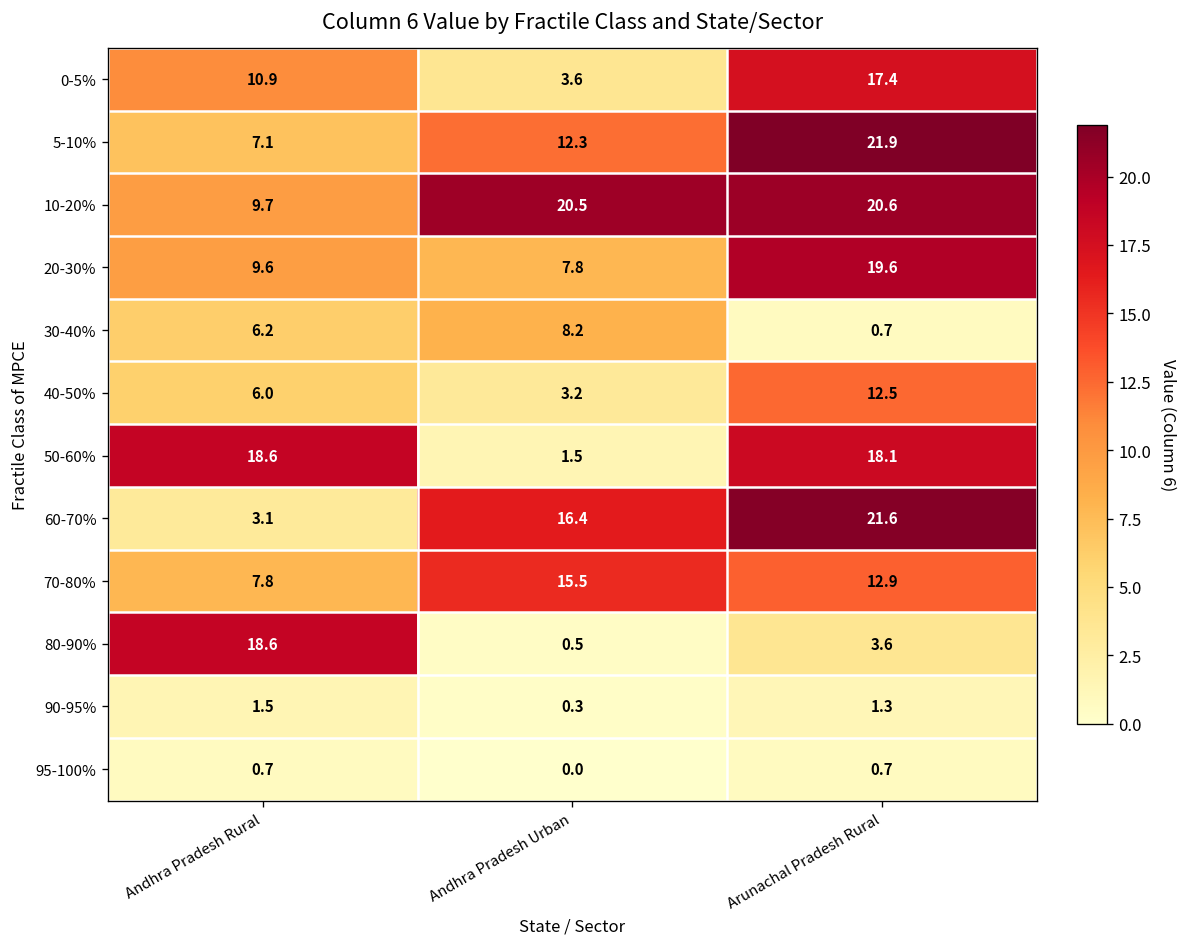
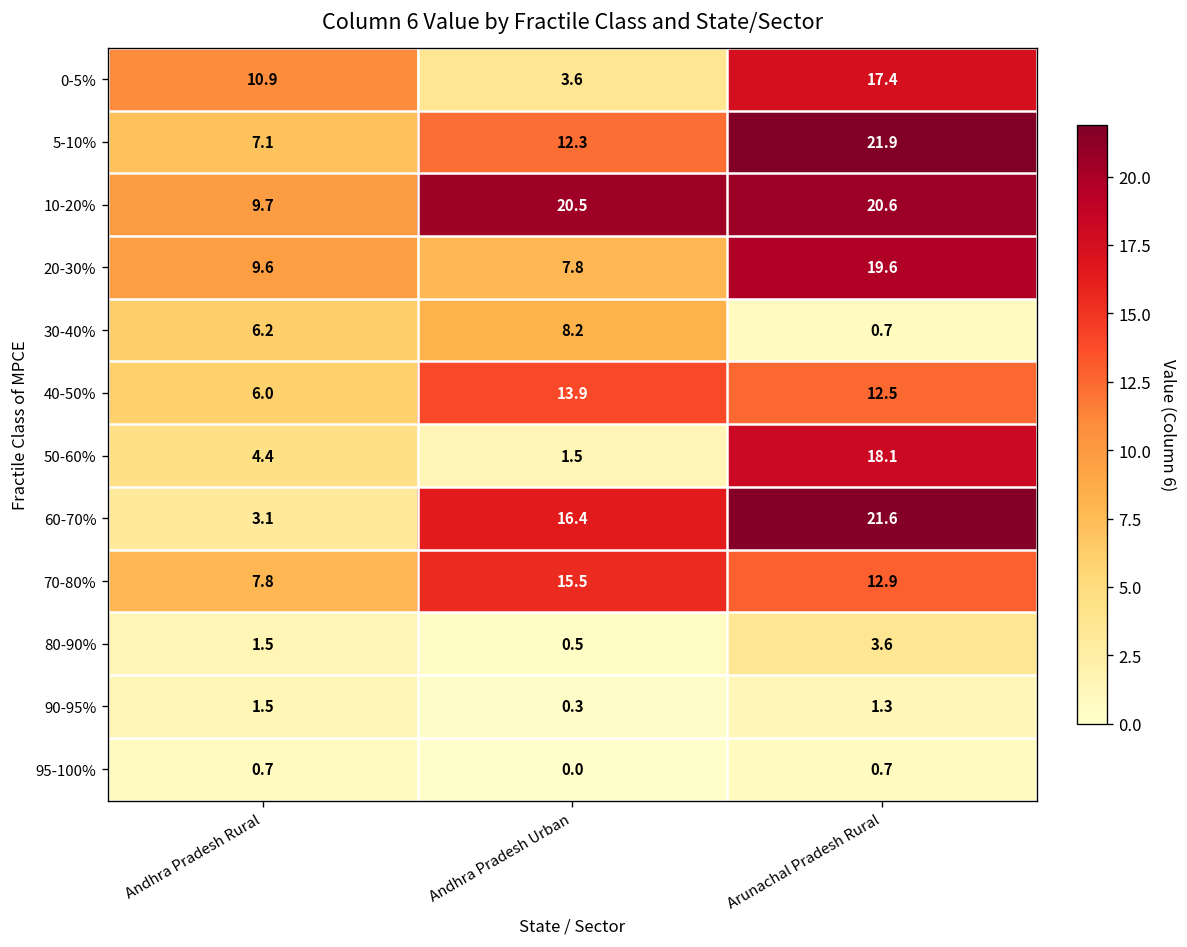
40-50%, Andhra Pradesh Urban: 3.2 -> 13.9
50-60%, Andhra Pradesh Rural: 18.6 -> 4.4
80-90%, Andhra Pradesh Rural: 18.6 -> 1.5
